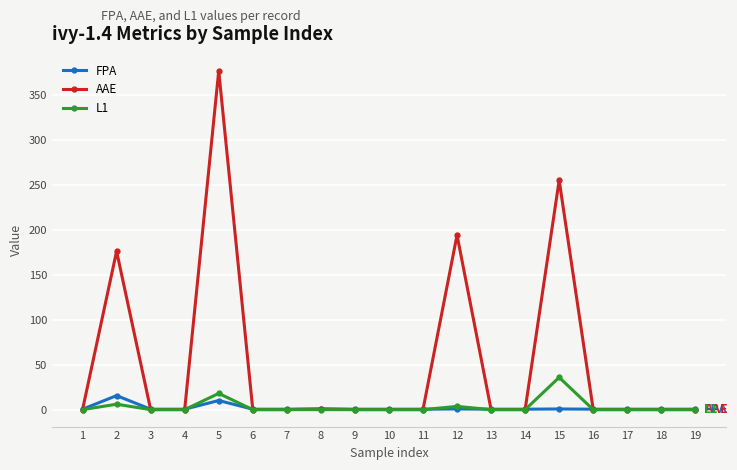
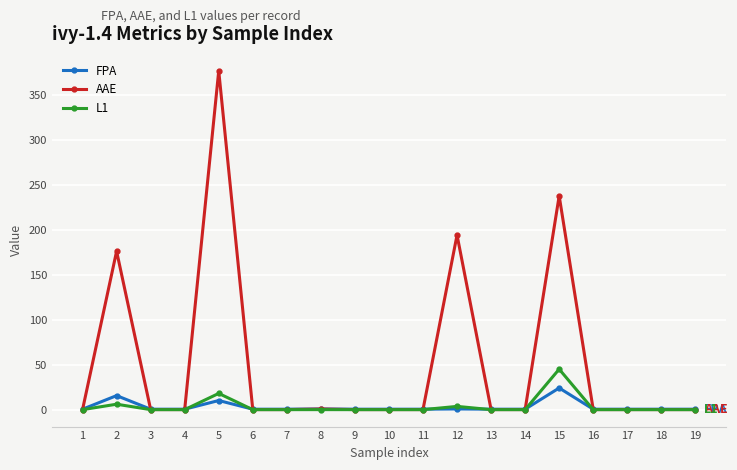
FPA, 15: 0 -> 20
AAE, 15: 260 -> 240
L1, 15: 40 -> 50
